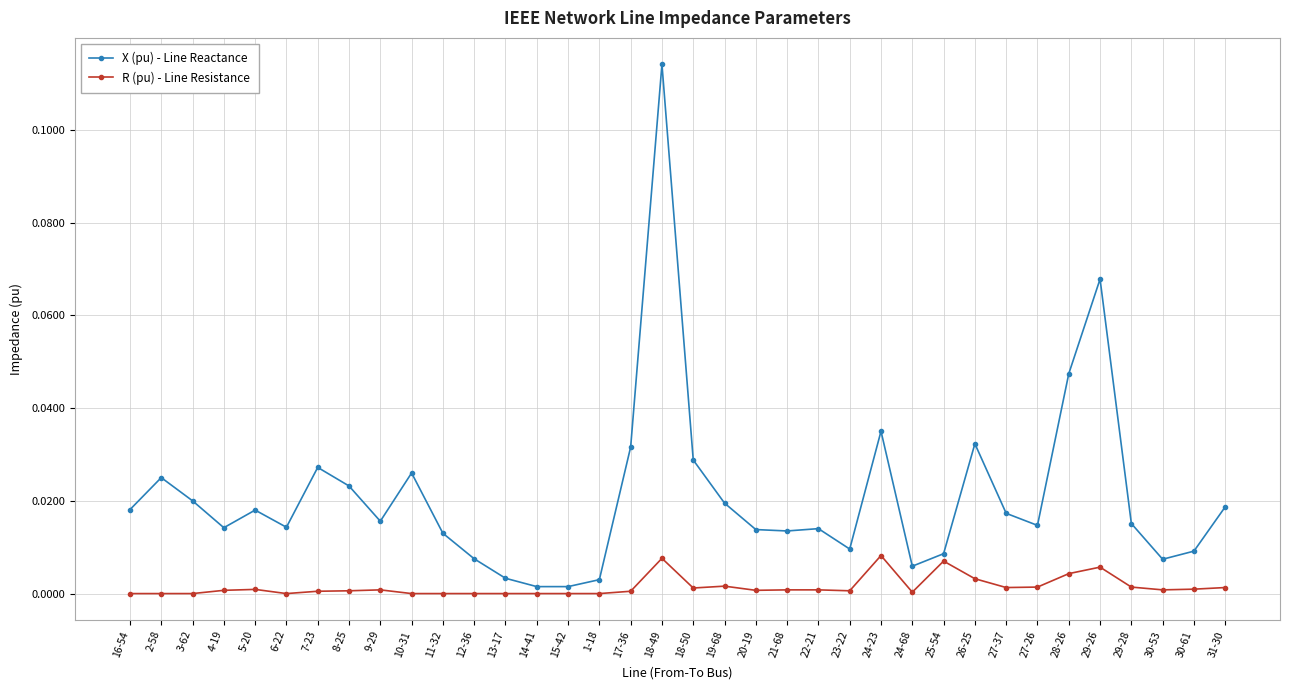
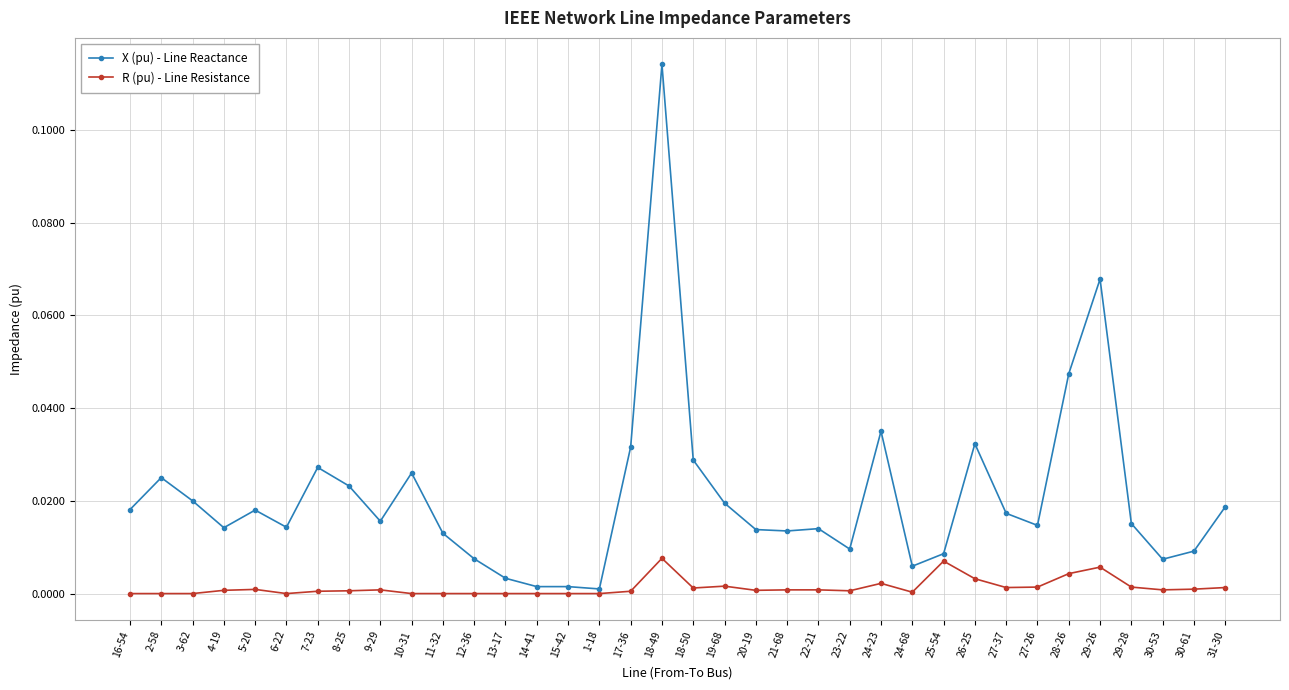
X (pu) - Line Reactance, 1-18: 0.003 -> 0.001
R (pu) - Line Resistance, 24-23: 0.008 -> 0.002
